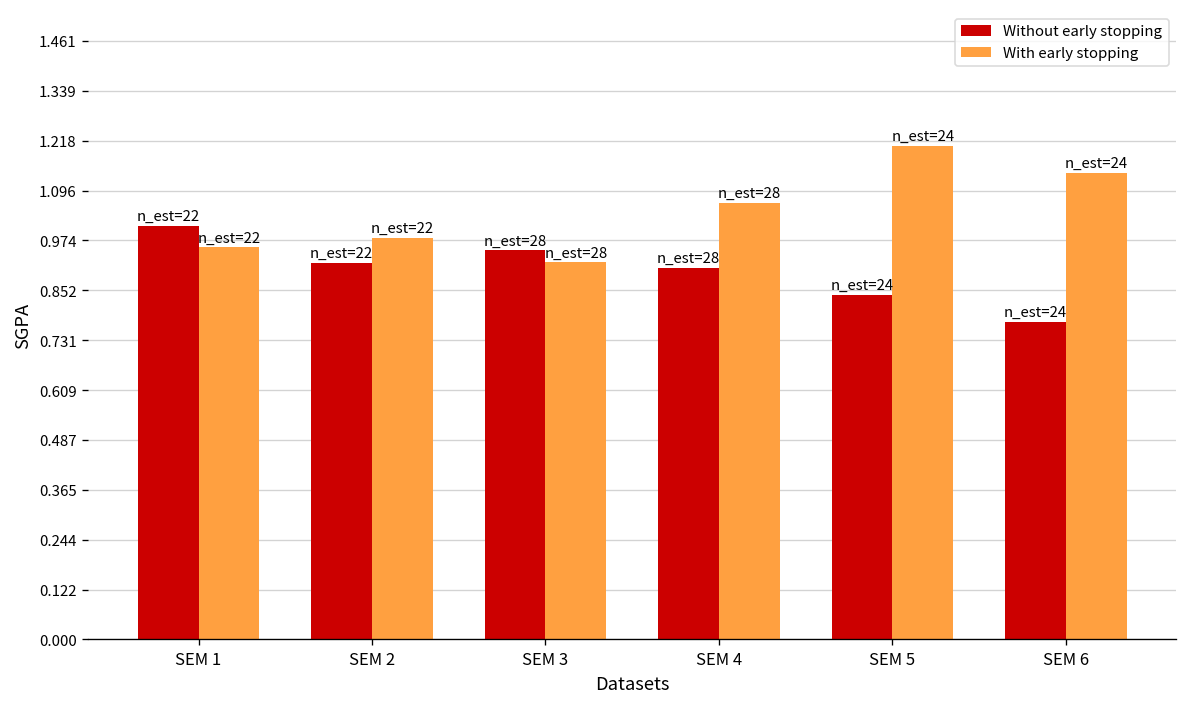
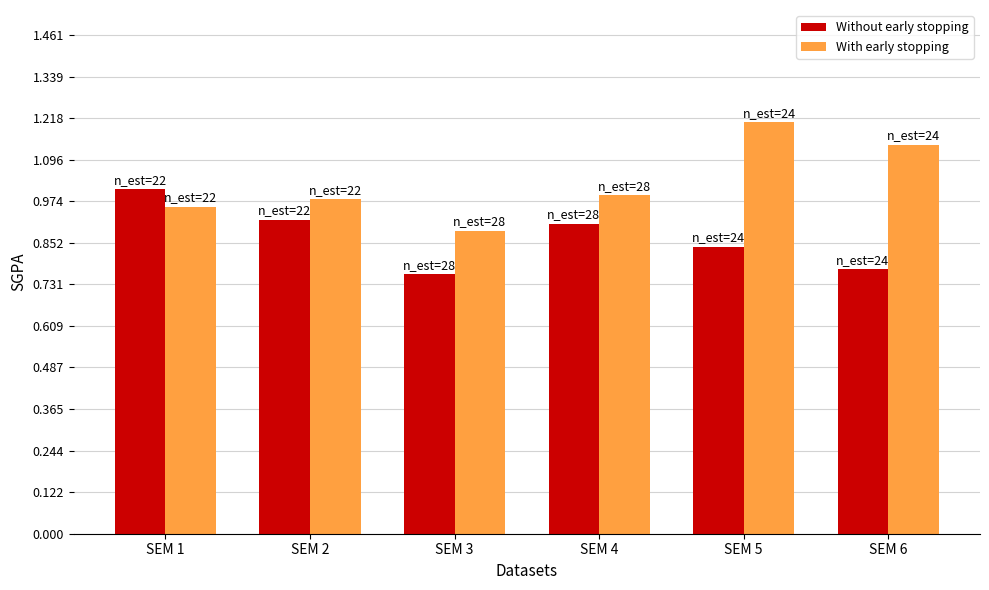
Without early stopping, SEM 3: 0.95 -> 0.76
With early stopping, SEM 3: 0.92 -> 0.89
With early stopping, SEM 4: 1.07 -> 0.99
